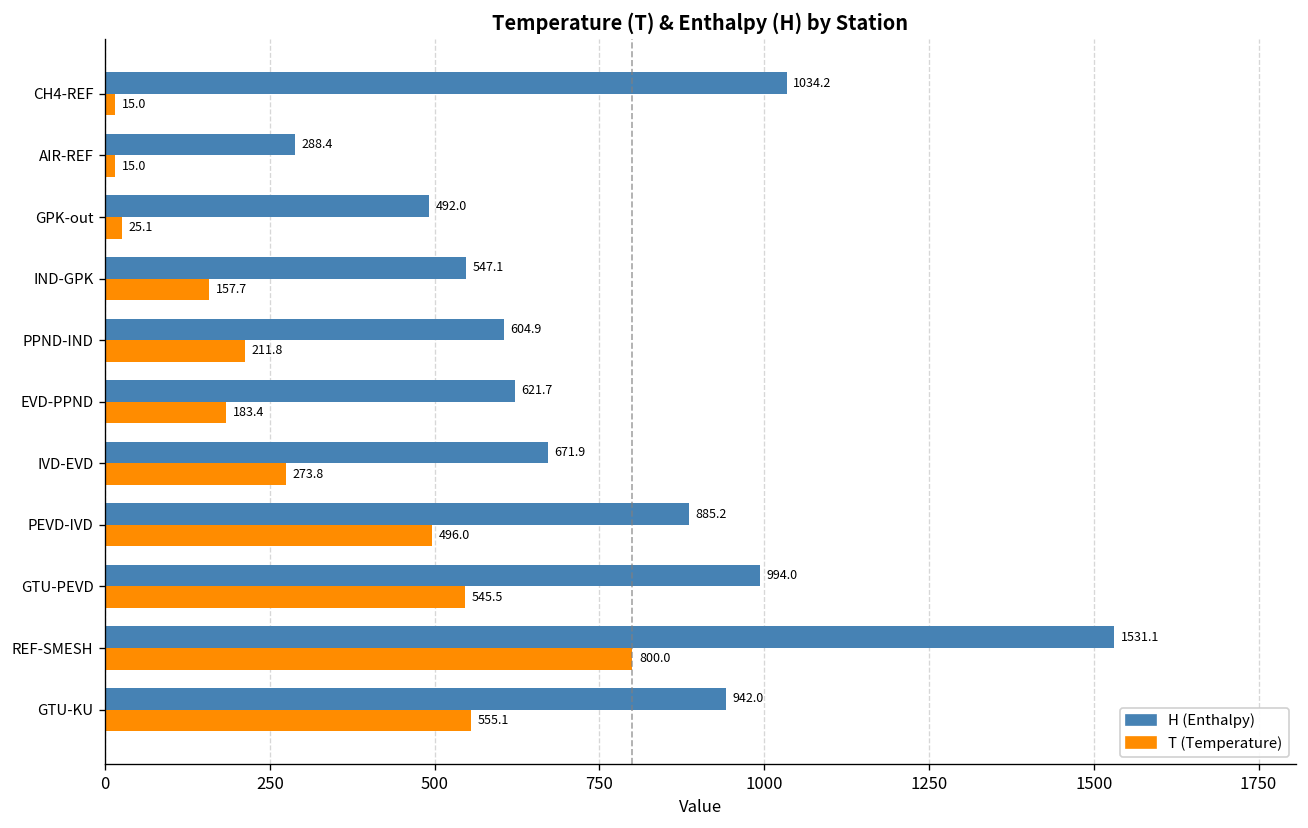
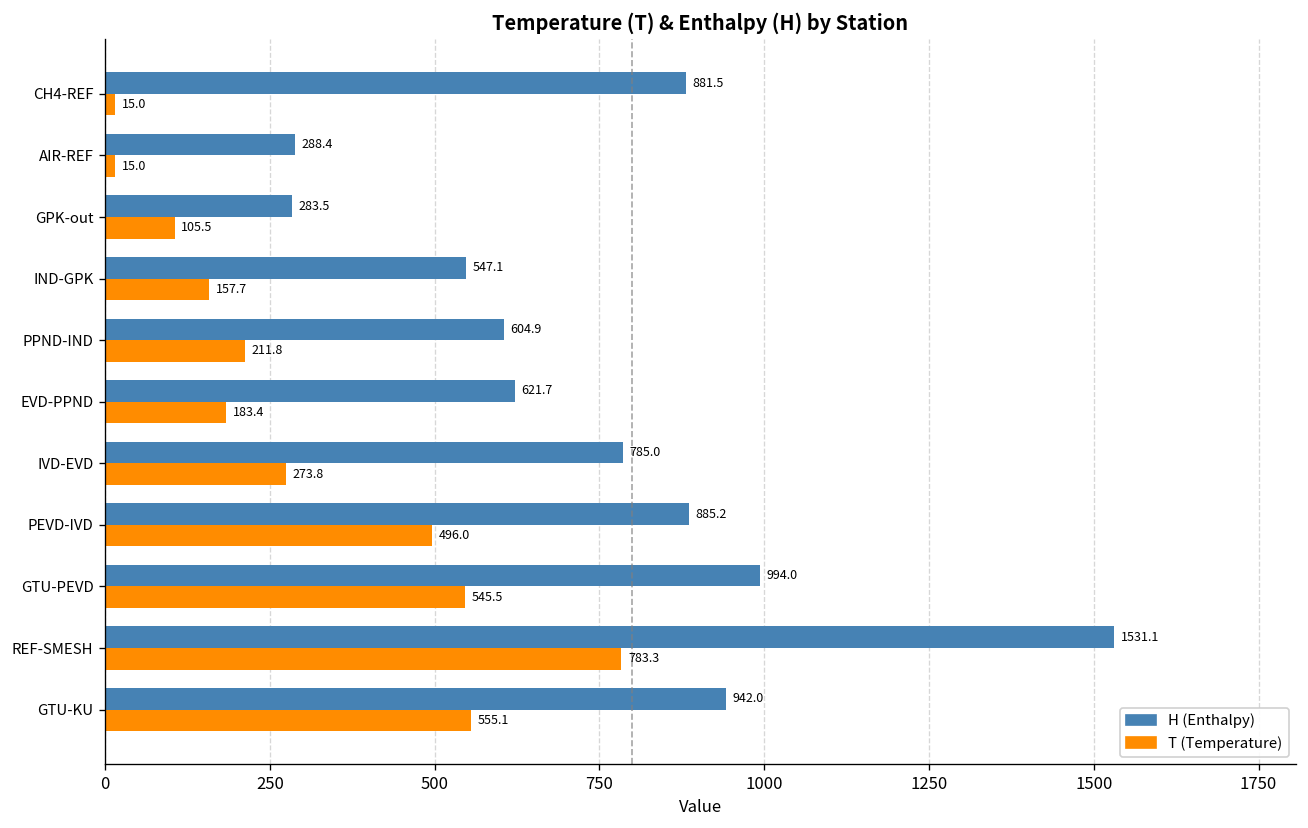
H (Enthalpy), CH4-REF: 1034.2 -> 881.5
H (Enthalpy), GPK-out: 492.0 -> 283.5
T (Temperature), GPK-out: 25.1 -> 105.5
H (Enthalpy), IVD-EVD: 671.9 -> 785.0
T (Temperature), REF-SMESH: 800.0 -> 783.3
